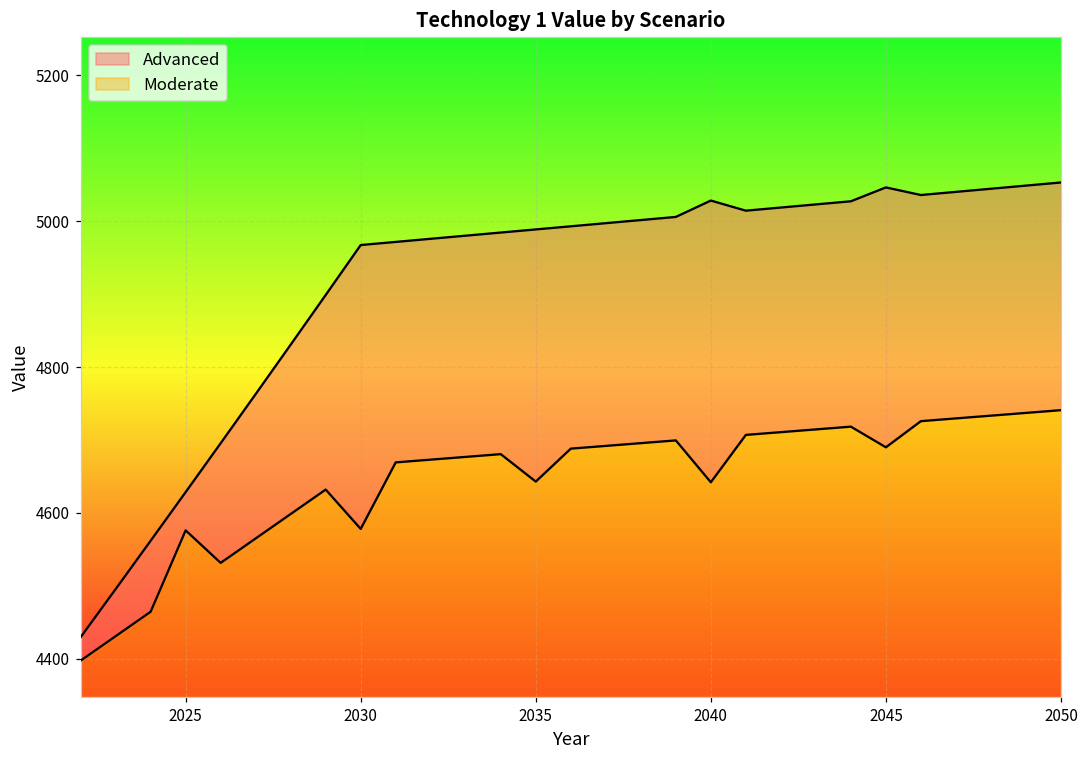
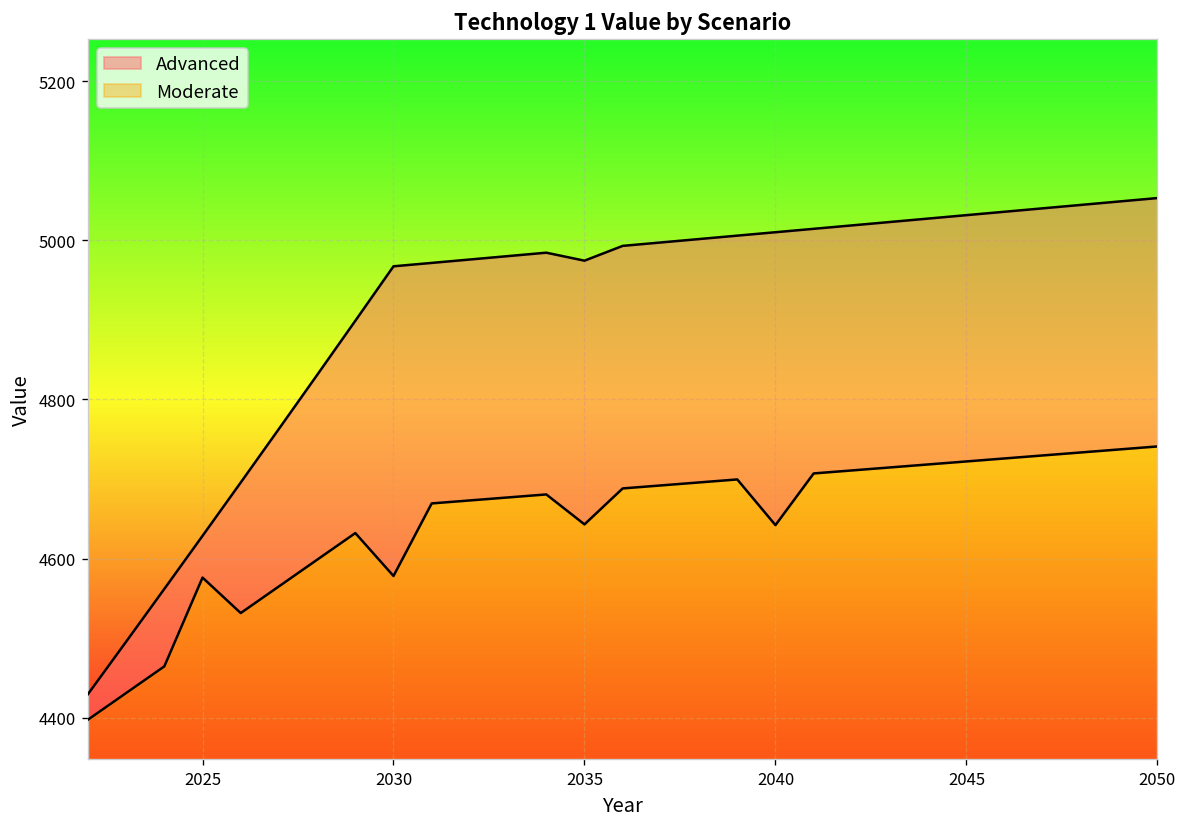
Advanced, 2035: 4990 -> 4970
Advanced, 2040: 5030 -> 5010
Advanced, 2045: 5050 -> 5030
Moderate, 2045: 4690 -> 4720
